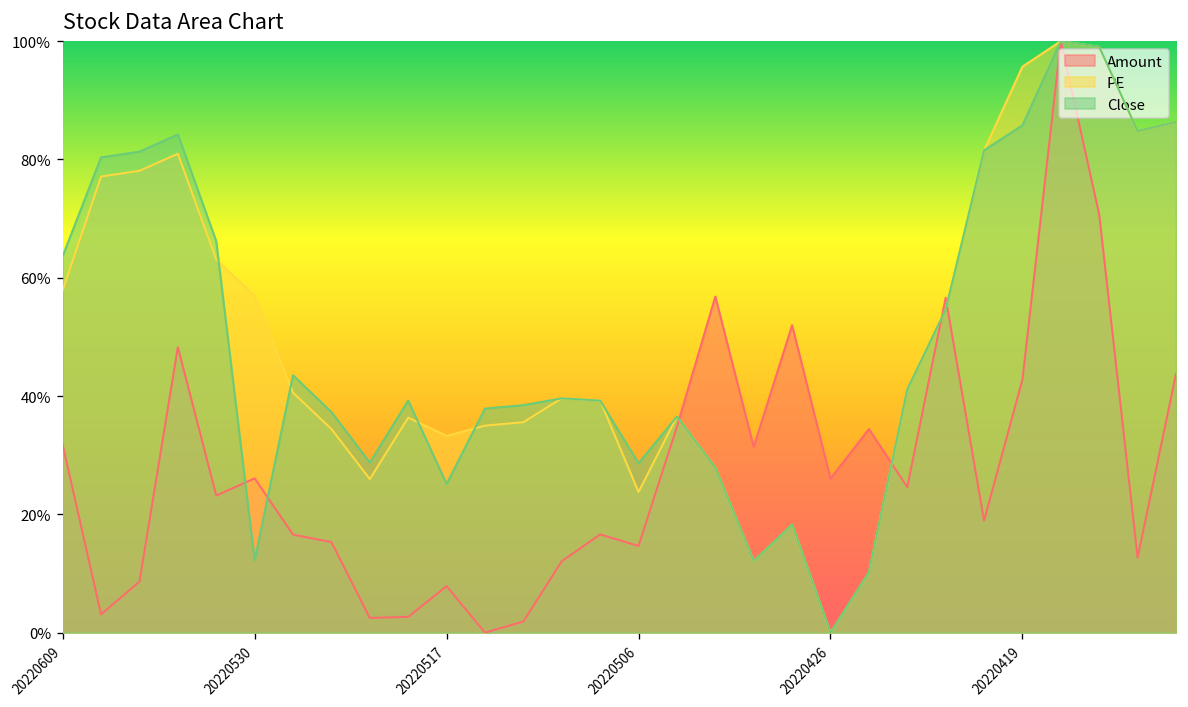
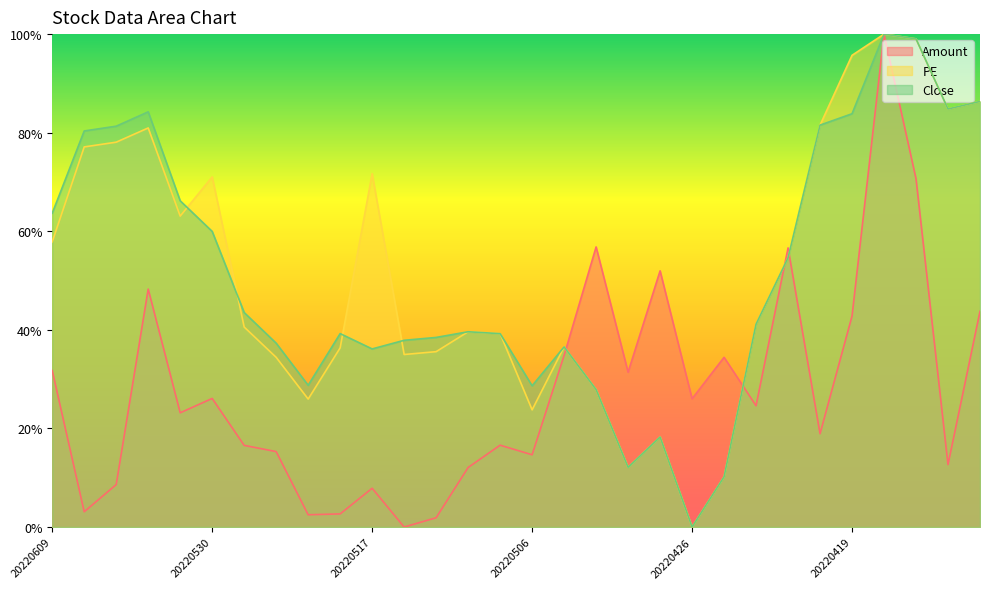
PE, 20220530: 57% -> 71%
Close, 20220530: 12% -> 60%
PE, 20220517: 33% -> 72%
Close, 20220517: 25% -> 36%
Close, 20220419: 86% -> 84%
